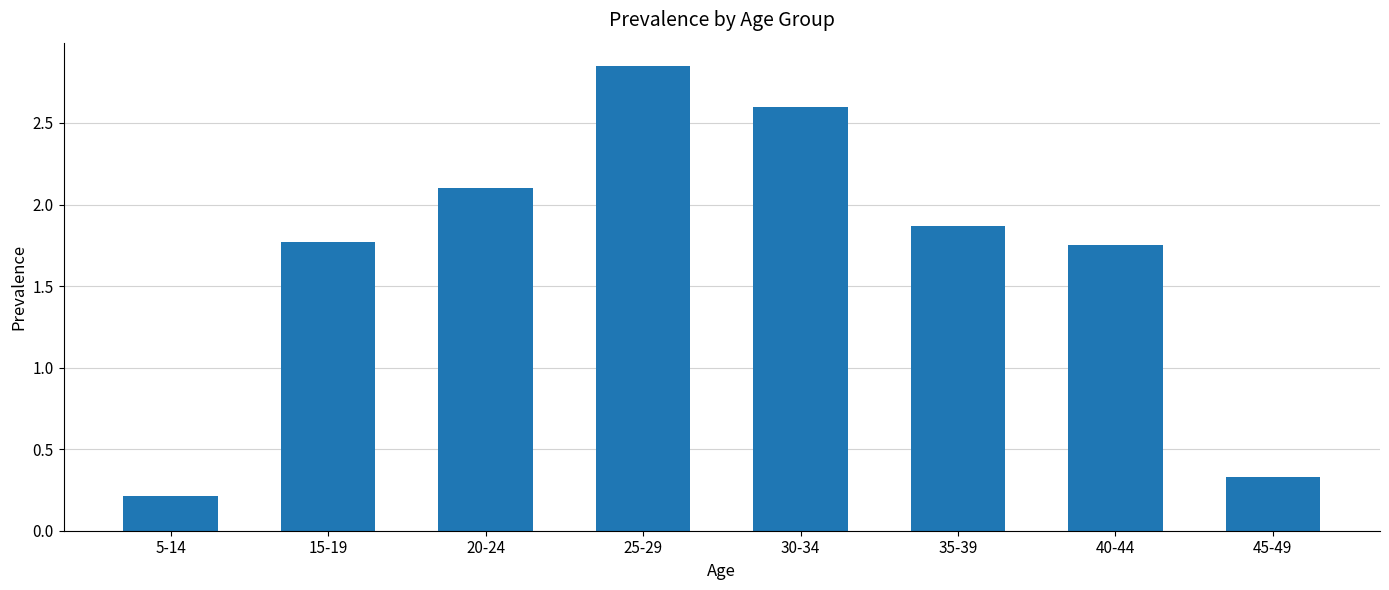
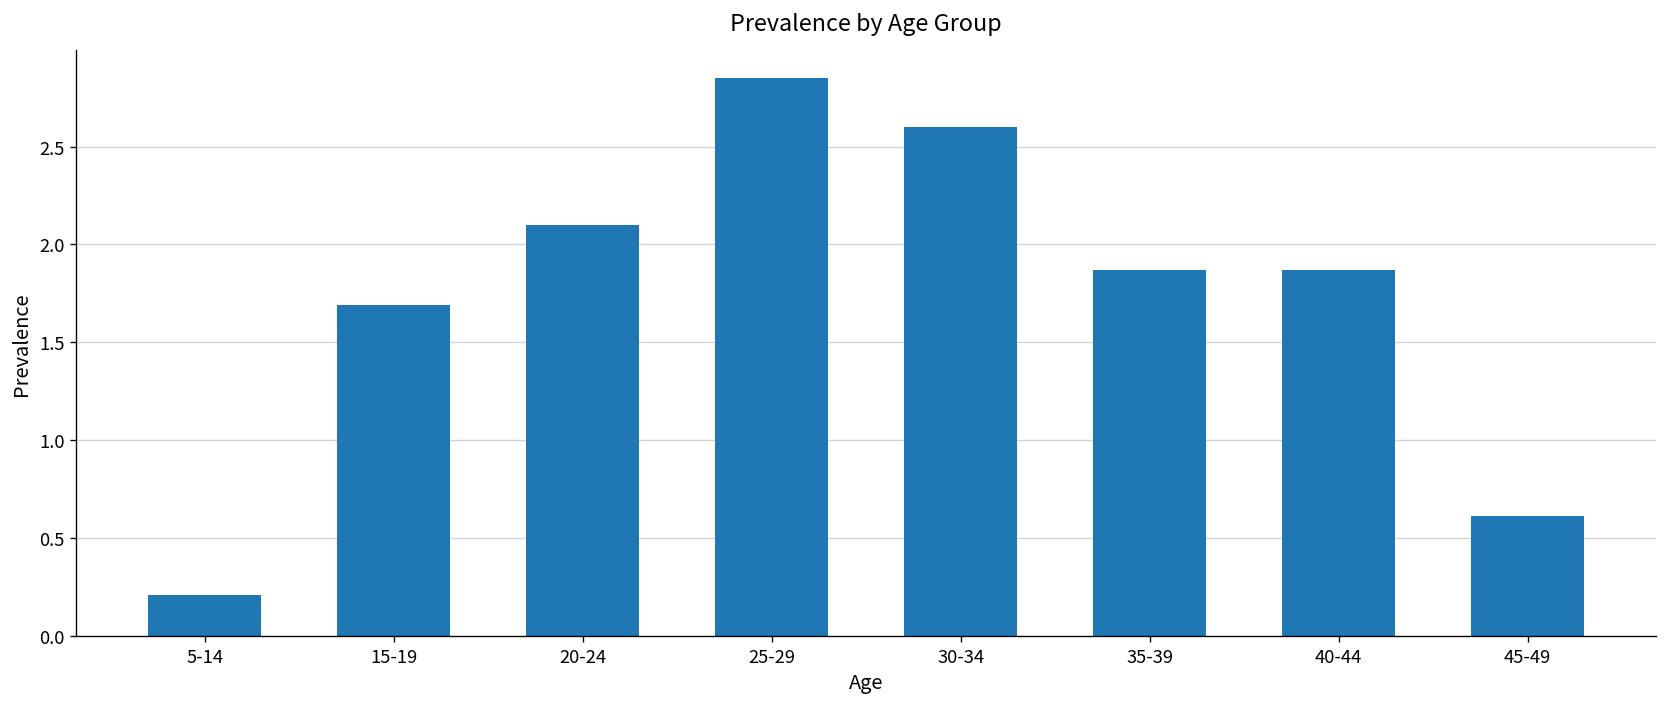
15-19: 1.77 -> 1.69
40-44: 1.75 -> 1.87
45-49: 0.33 -> 0.61
